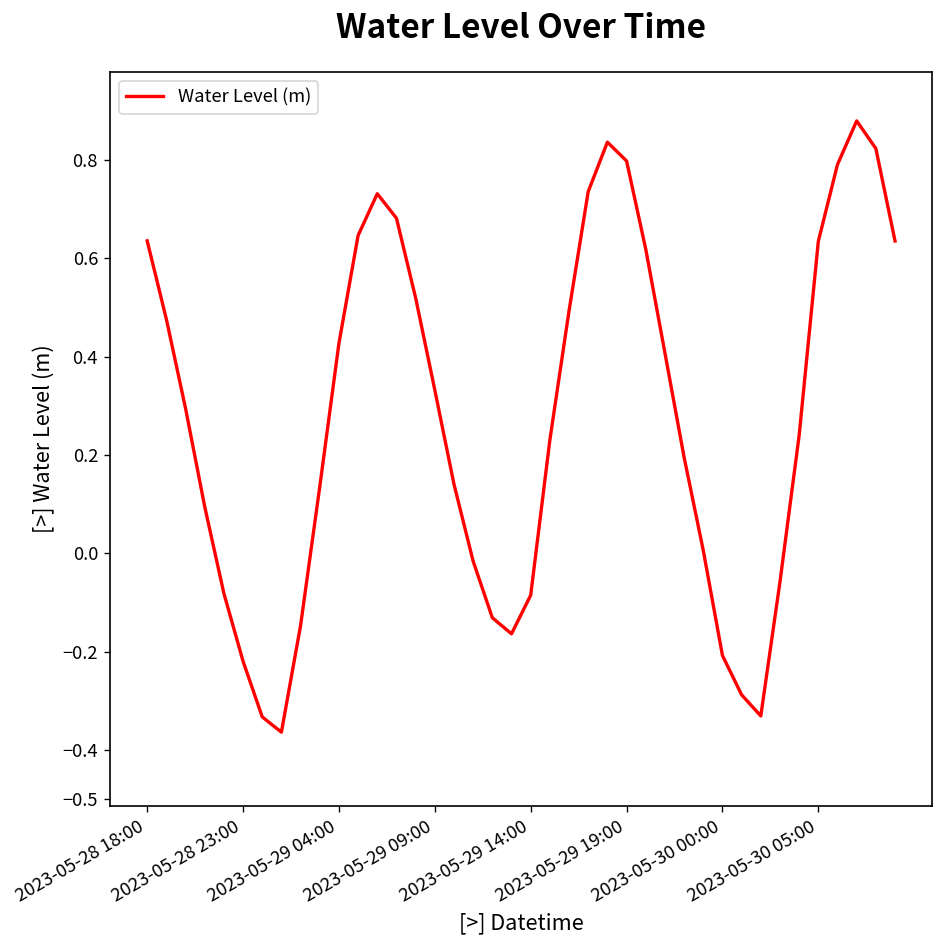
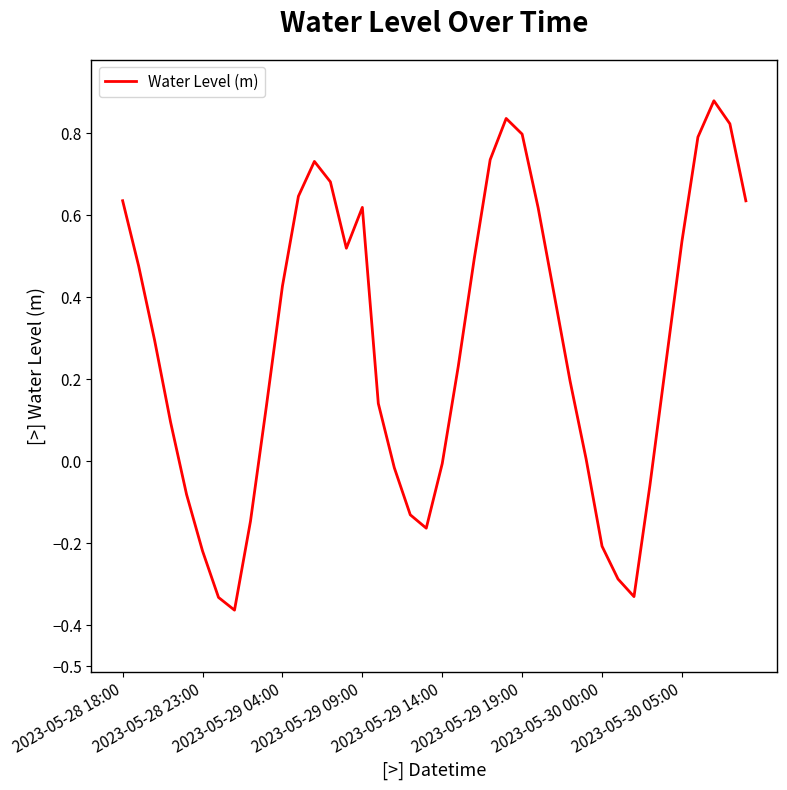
2023-05-29 09:00: 0.33 -> 0.62
2023-05-29 14:00: -0.08 -> -0.01
2023-05-30 05:00: 0.63 -> 0.54
